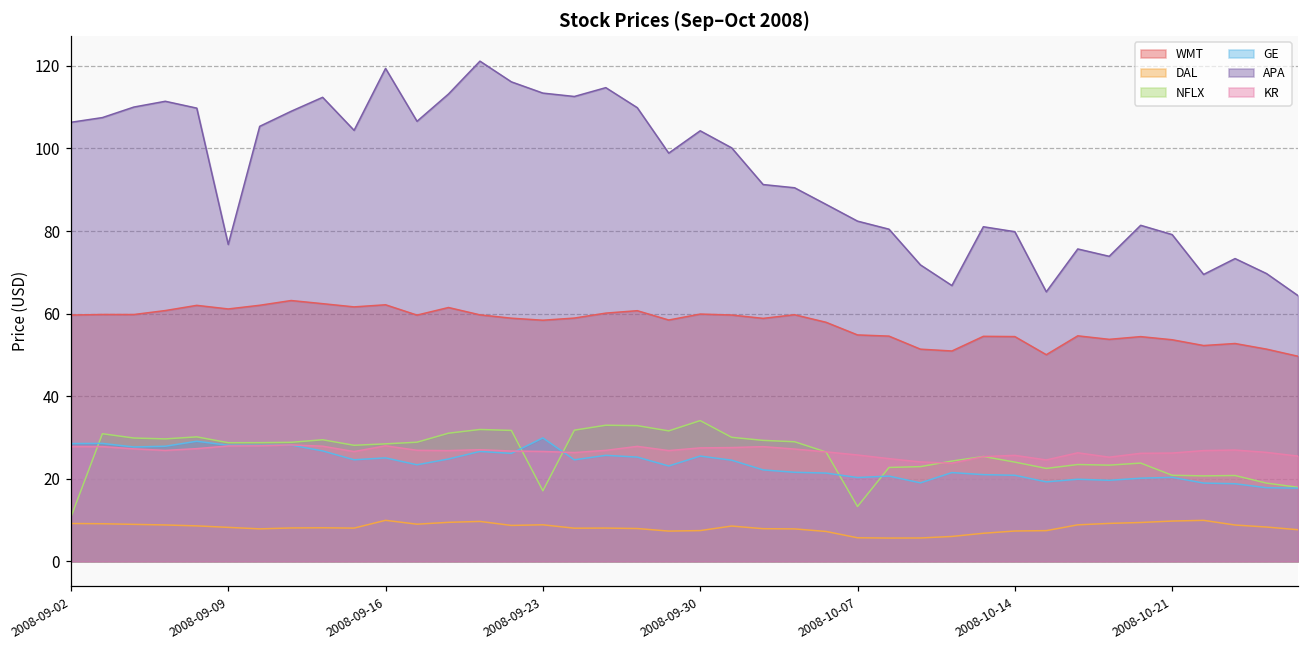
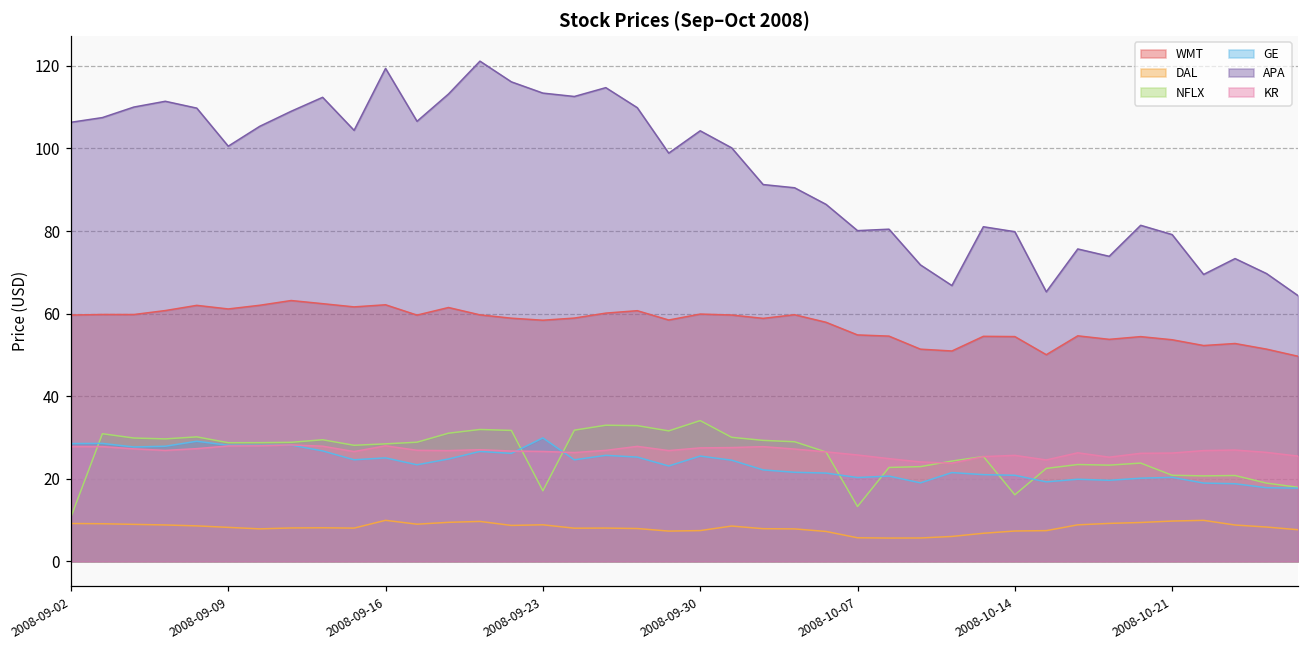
APA, 2008-09-09: 77 -> 101
APA, 2008-10-07: 82 -> 80
NFLX, 2008-10-14: 24 -> 16
